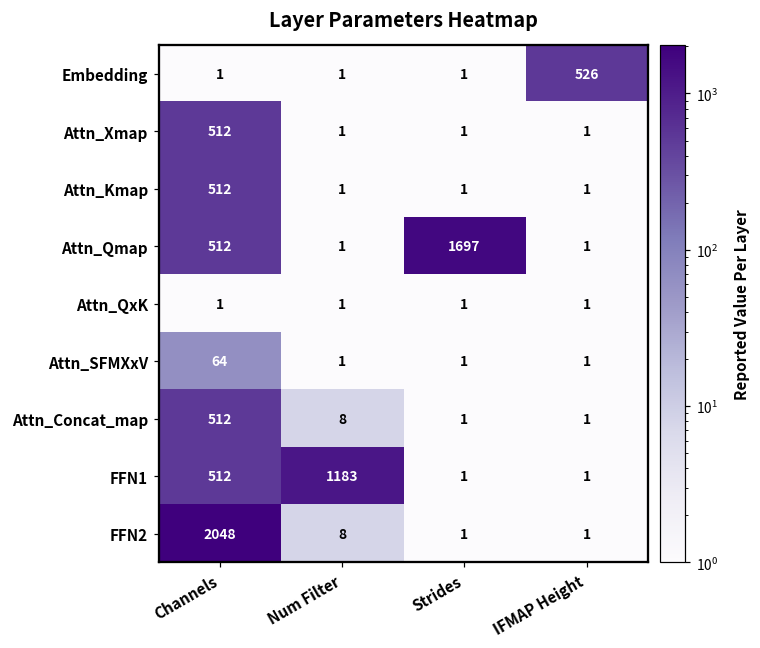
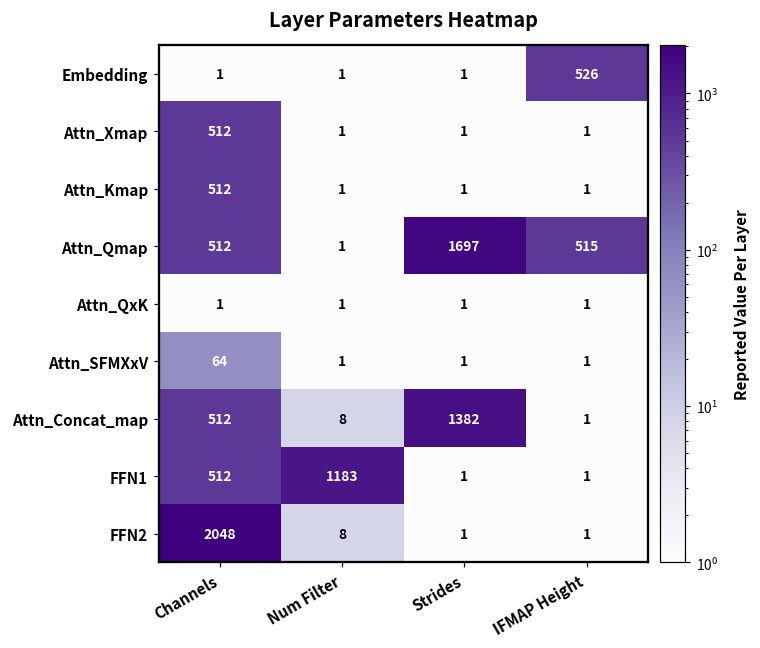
Attn_Qmap, IFMAP Height: 1 -> 515
Attn_Concat_map, Strides: 1 -> 1382
